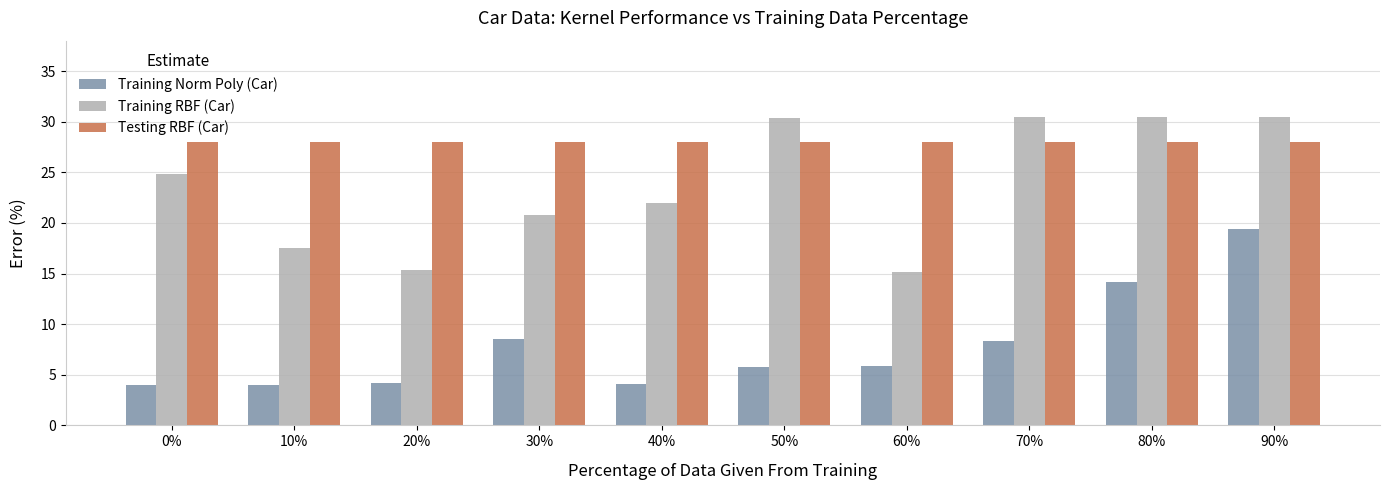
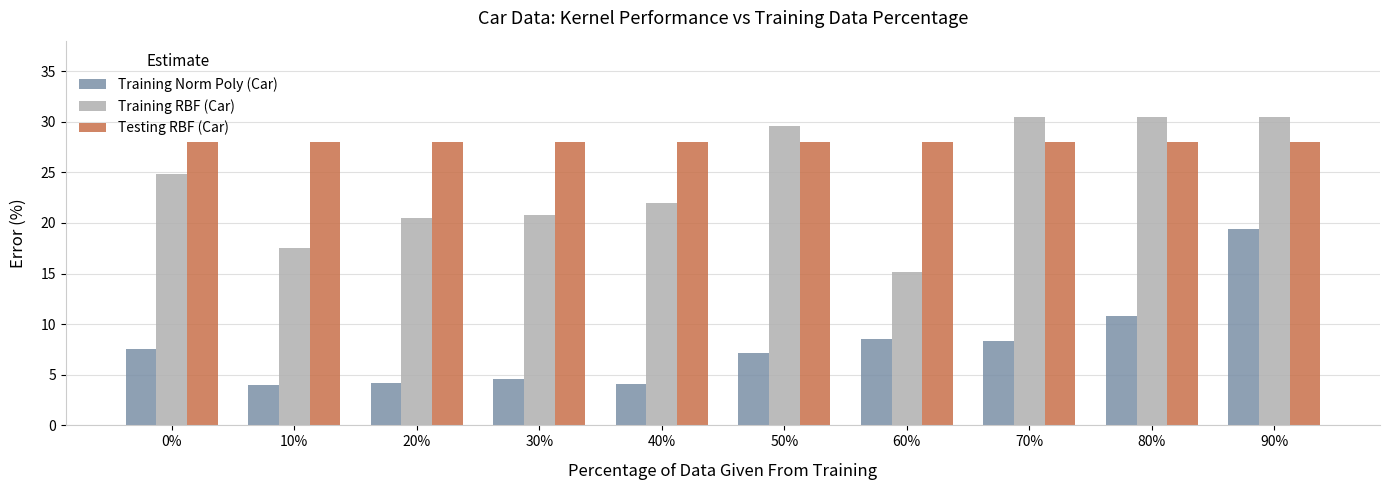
Training Norm Poly (Car), 0%: 3.9 -> 7.6
Training RBF (Car), 20%: 15.3 -> 20.5
Training Norm Poly (Car), 30%: 8.5 -> 4.6
Training Norm Poly (Car), 50%: 5.8 -> 7.1
Training RBF (Car), 50%: 30.4 -> 29.6
Training Norm Poly (Car), 60%: 5.9 -> 8.6
Training Norm Poly (Car), 80%: 14.2 -> 10.8
